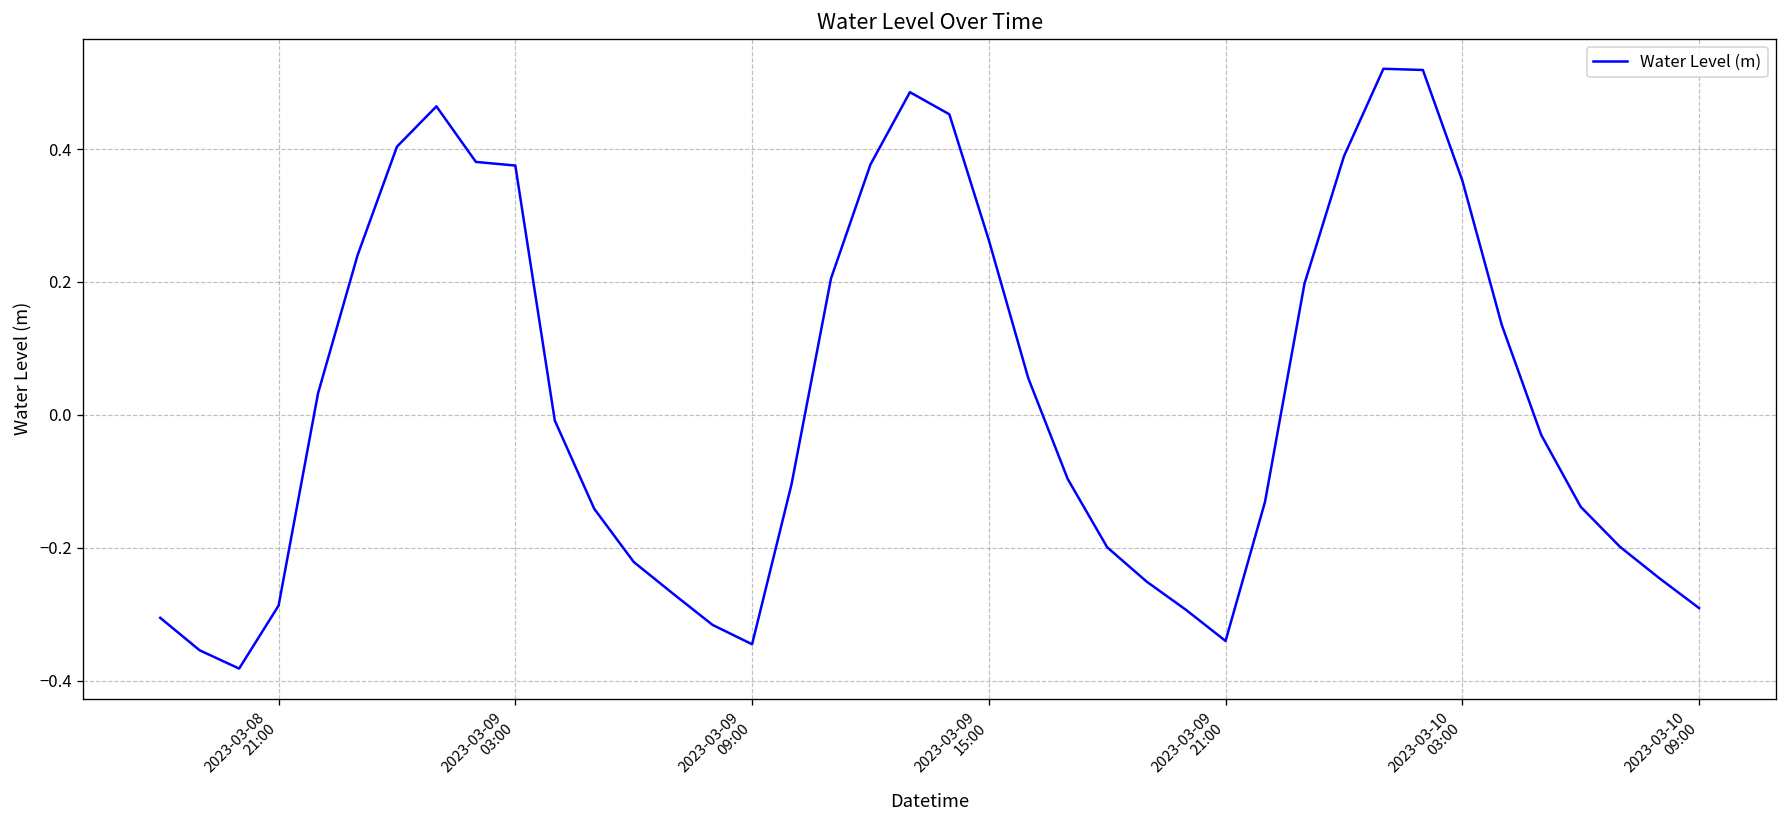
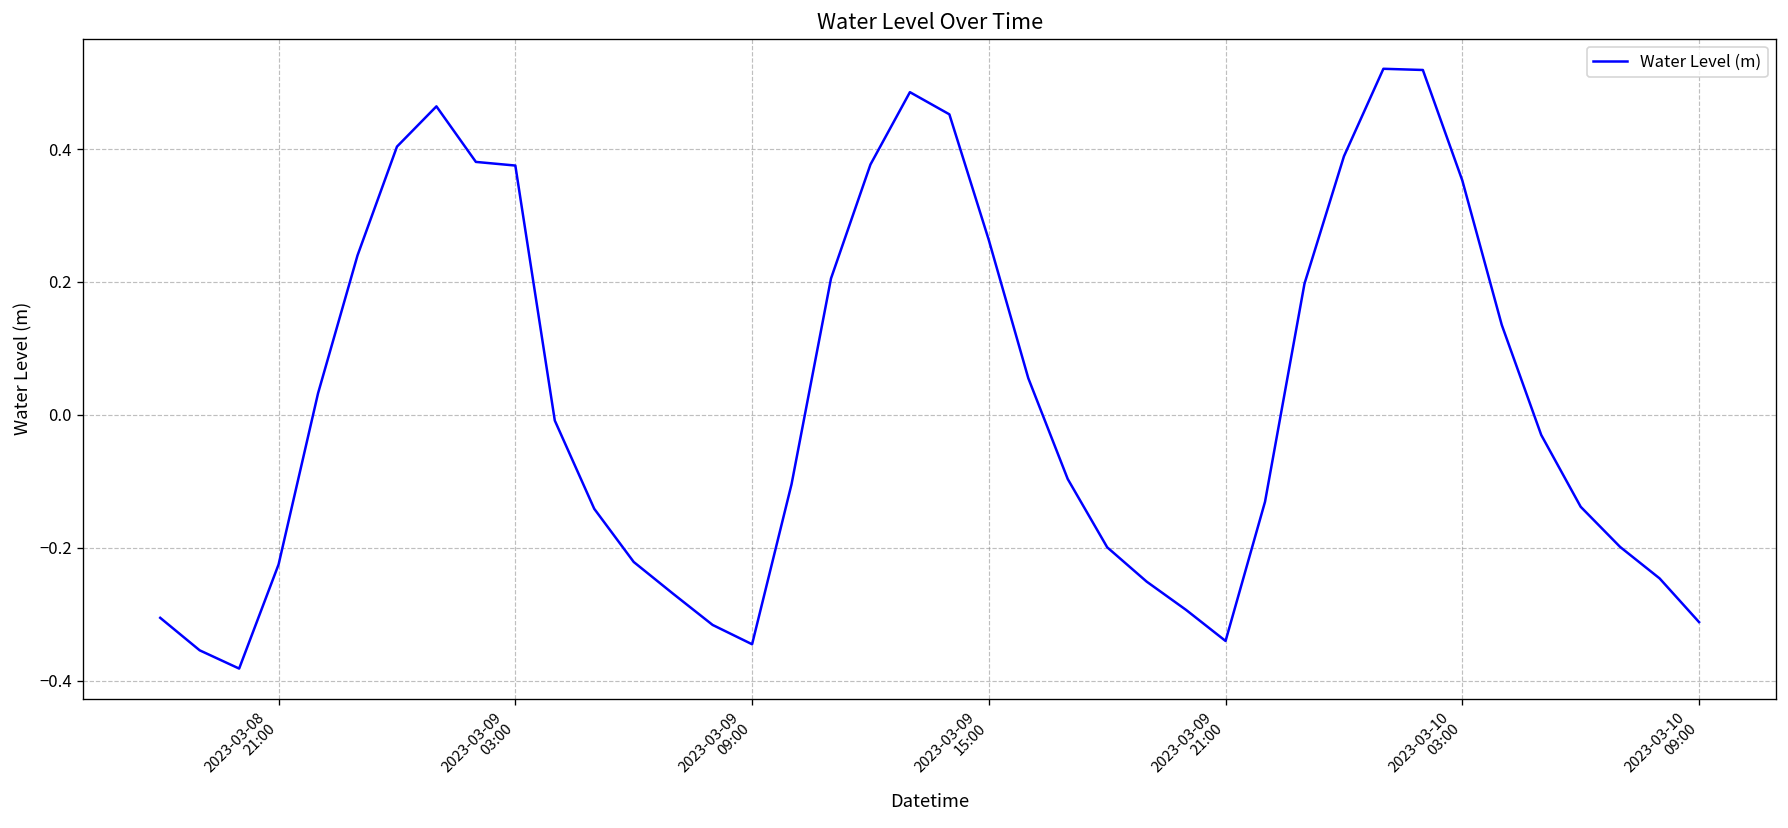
2023-03-08 21:00: -0.29 -> -0.23
2023-03-10 09:00: -0.29 -> -0.31
